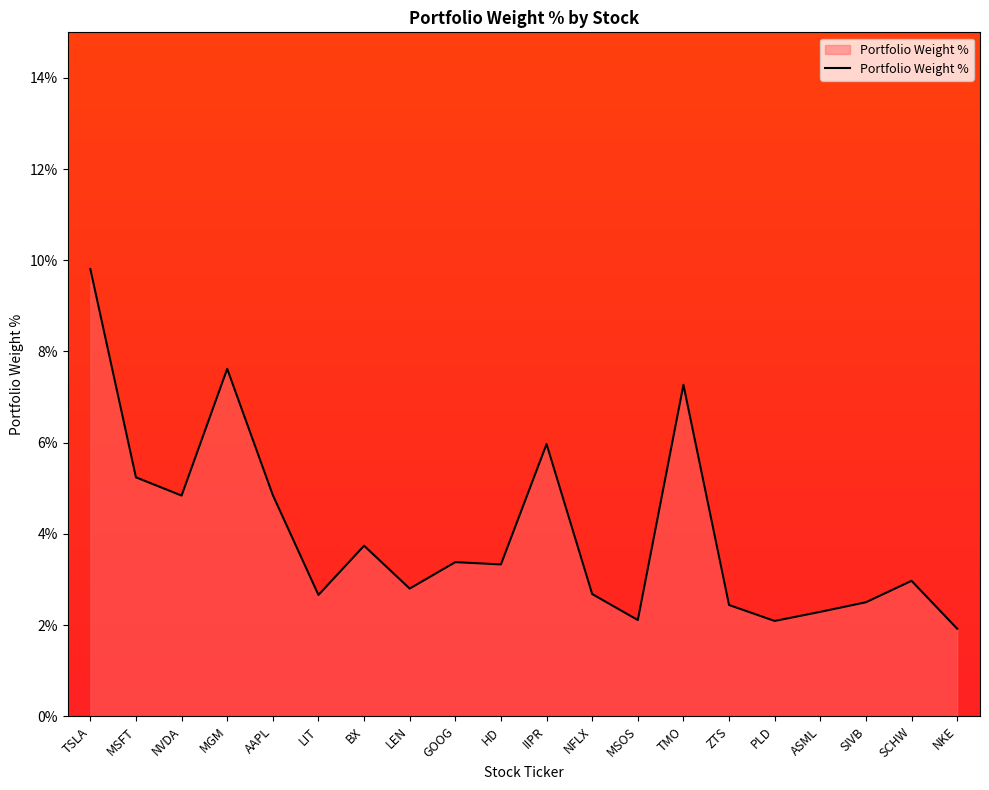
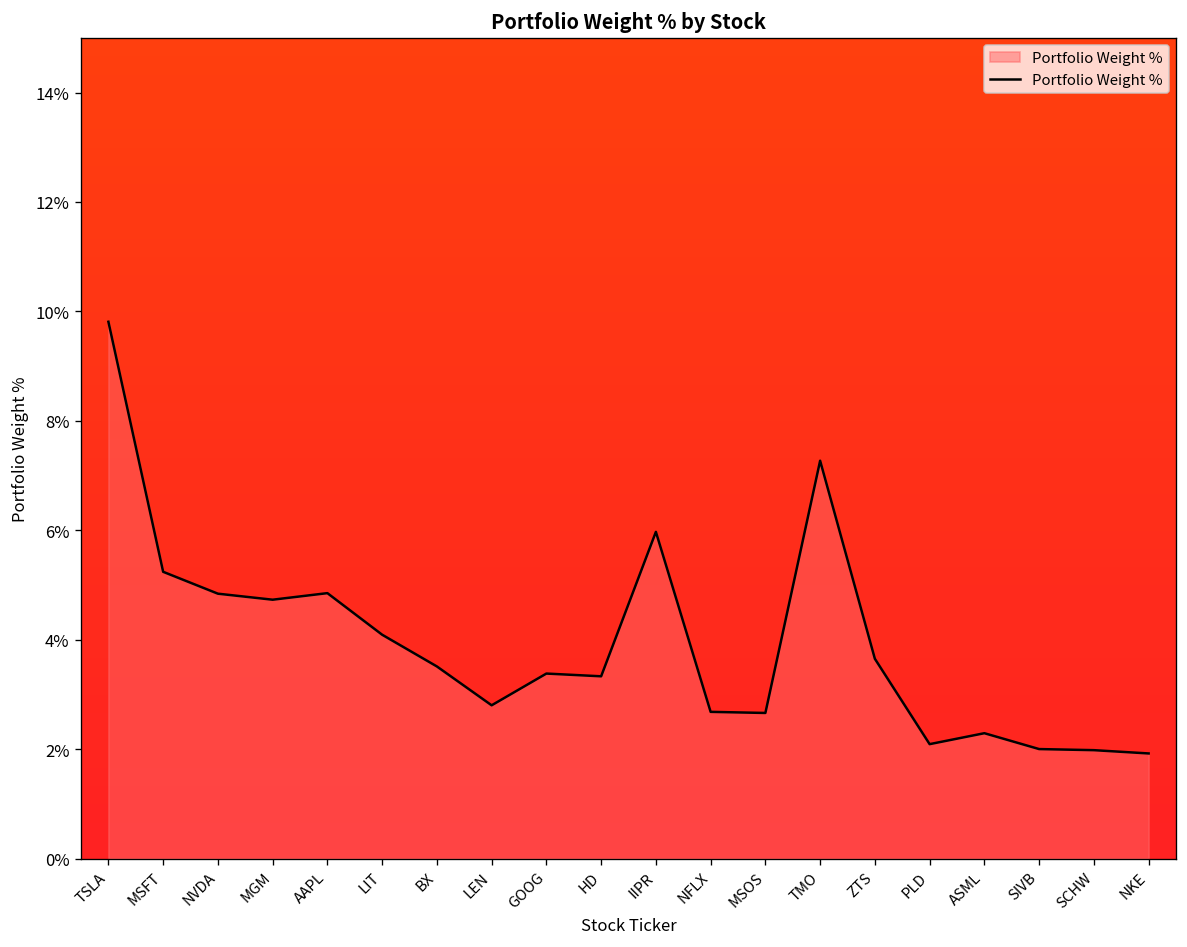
MGM: 7.6% -> 4.7%
LIT: 2.7% -> 4.1%
BX: 3.7% -> 3.5%
MSOS: 2.1% -> 2.7%
ZTS: 2.4% -> 3.7%
SIVB: 2.5% -> 2.0%
SCHW: 3.0% -> 2.0%
